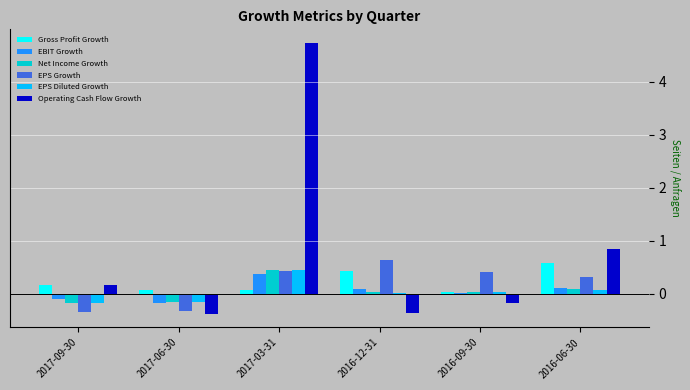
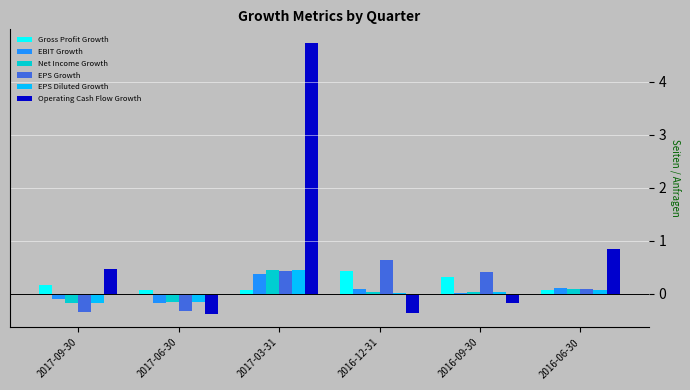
Operating Cash Flow Growth, 2017-09-30: 0.2 -> 0.5
Gross Profit Growth, 2016-09-30: 0.0 -> 0.3
Gross Profit Growth, 2016-06-30: 0.6 -> 0.1
EPS Growth, 2016-06-30: 0.3 -> 0.1
